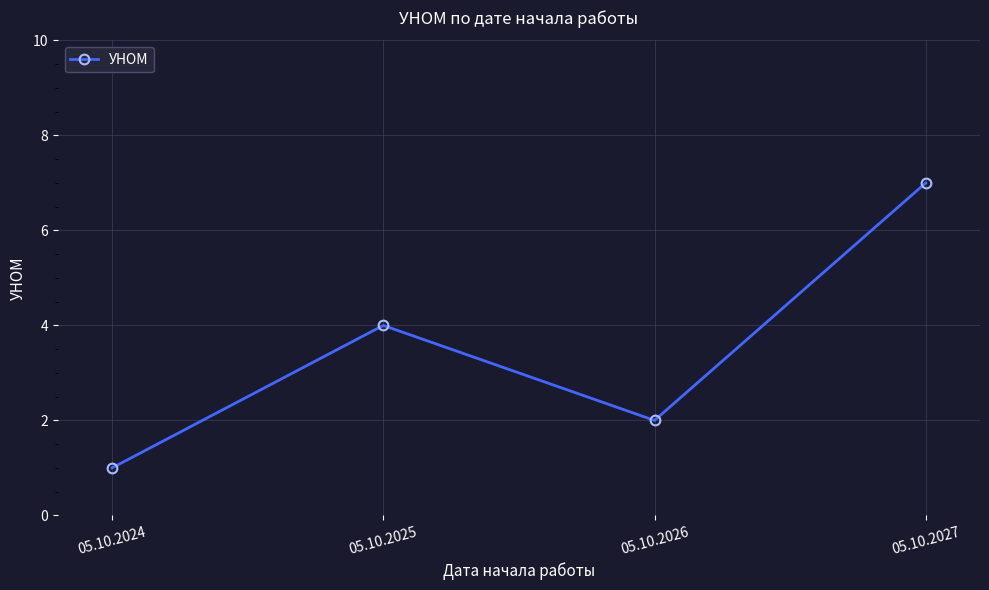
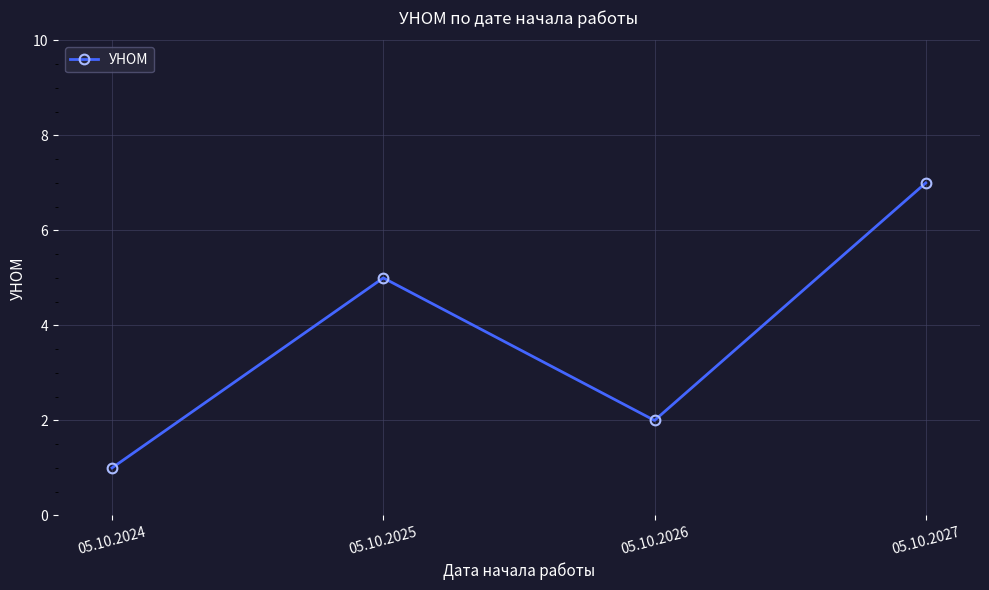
05.10.2025: 4 -> 5
